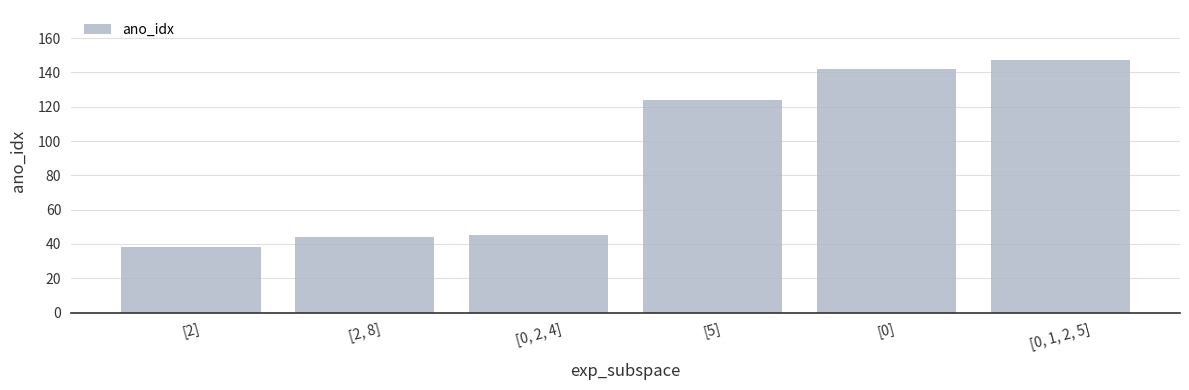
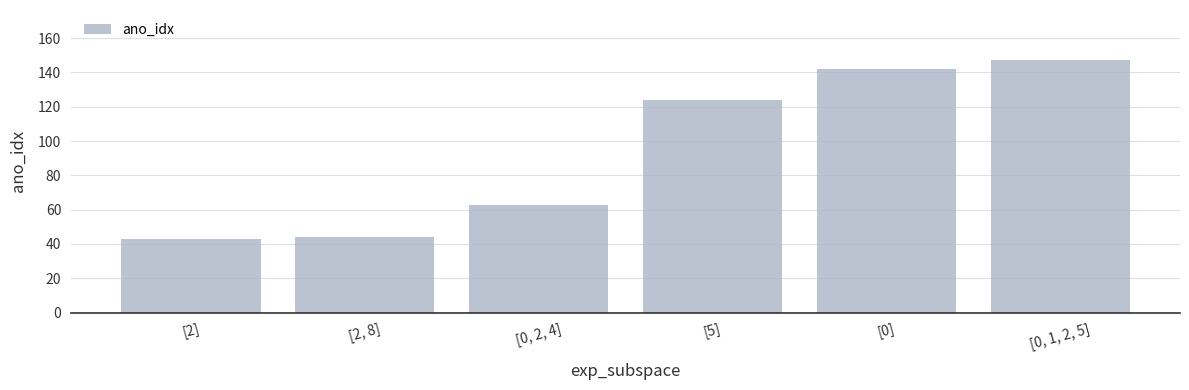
[2]: 38 -> 43
[0, 2, 4]: 45 -> 63
